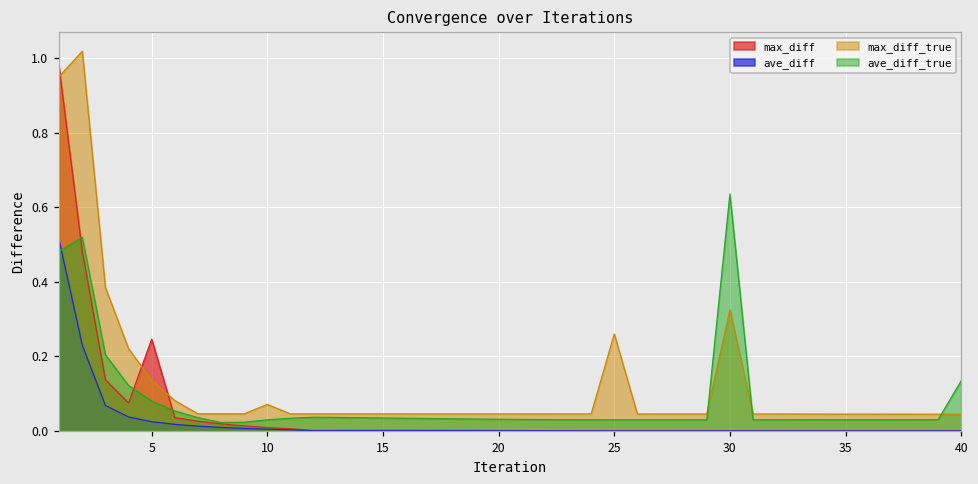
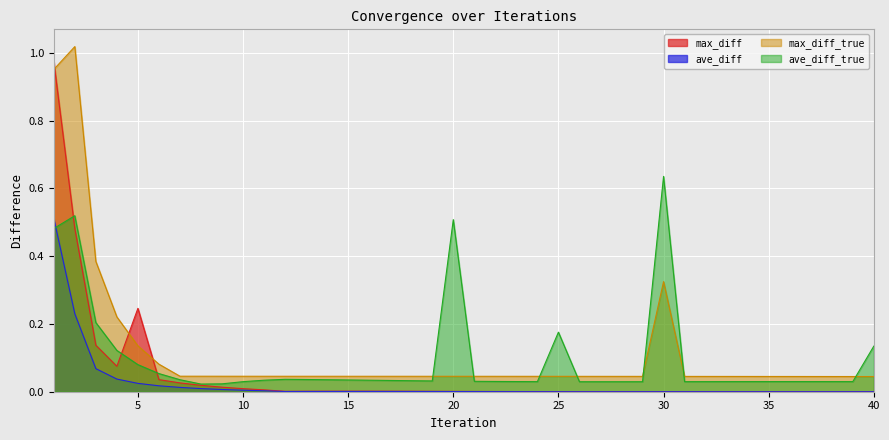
max_diff_true, 10: 0.07 -> 0.05
ave_diff_true, 20: 0.03 -> 0.51
max_diff_true, 25: 0.26 -> 0.05
ave_diff_true, 25: 0.03 -> 0.18
